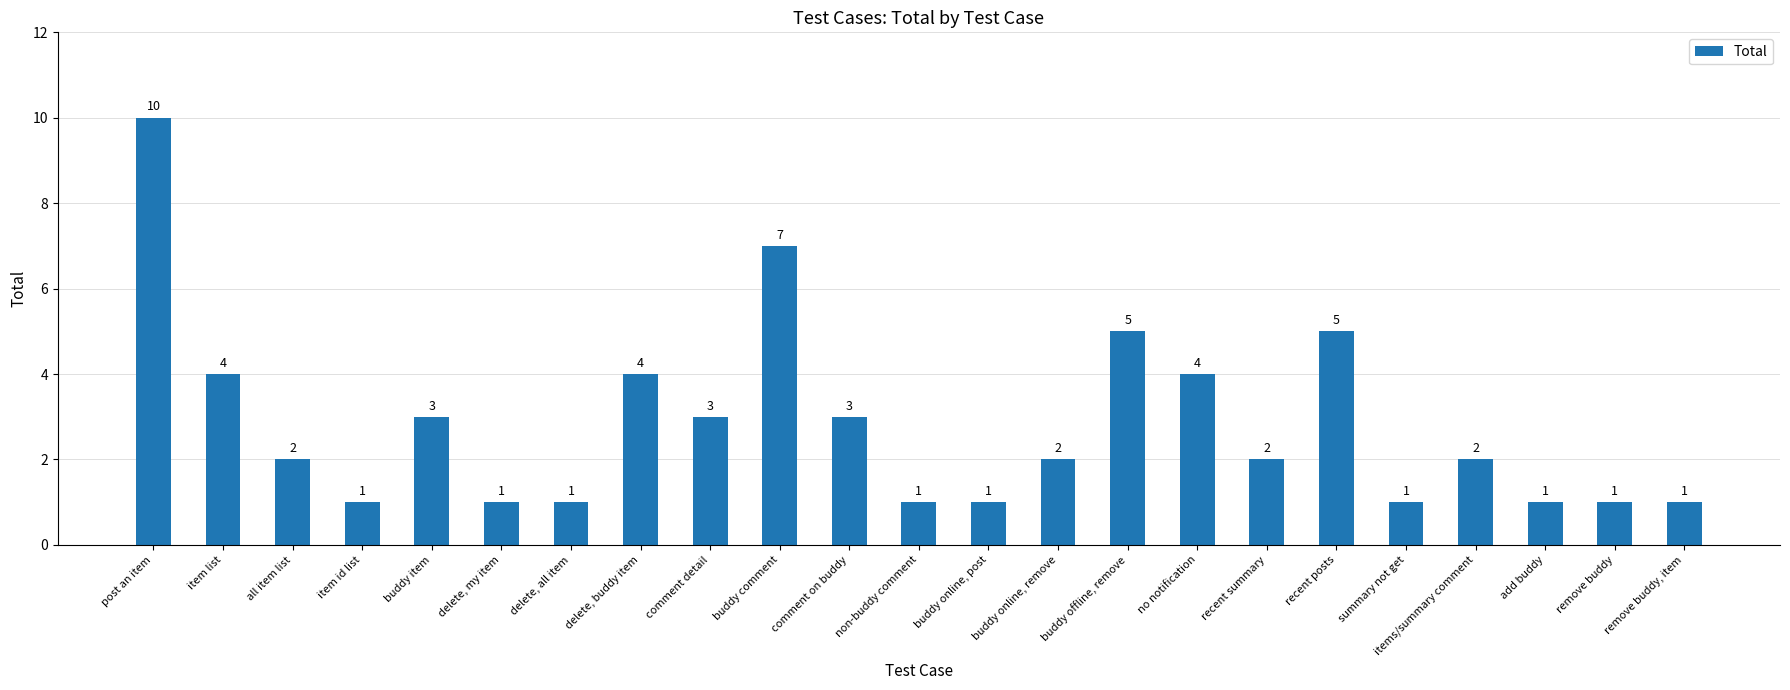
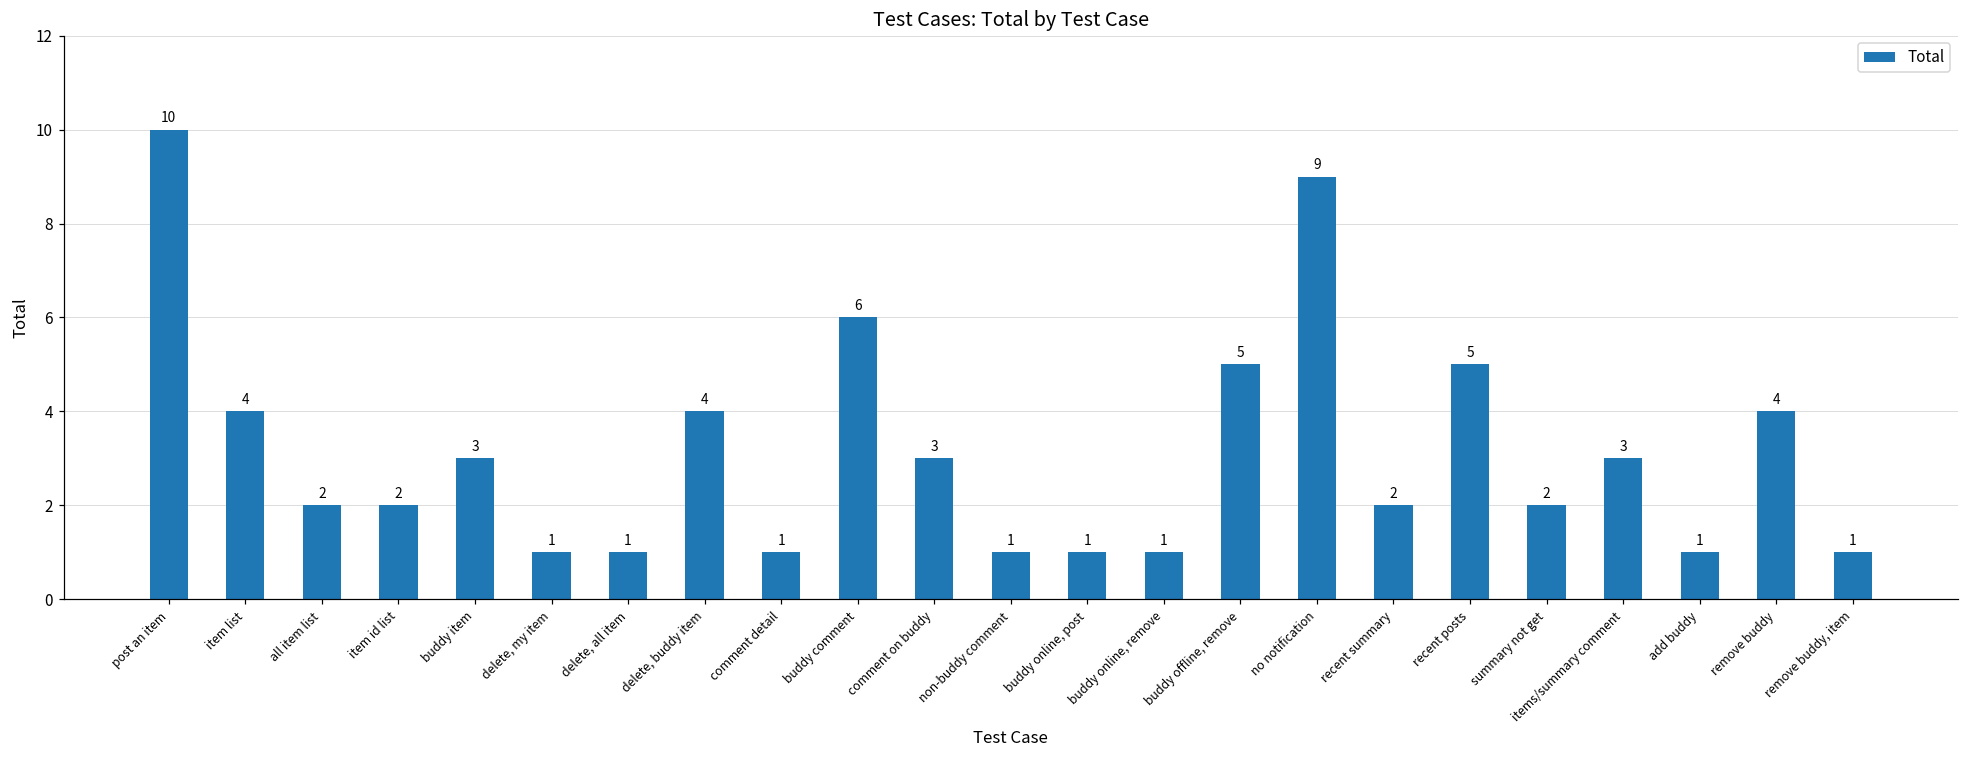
item id list: 1 -> 2
comment detail: 3 -> 1
buddy comment: 7 -> 6
buddy online, remove: 2 -> 1
no notification: 4 -> 9
summary not get: 1 -> 2
items/summary comment: 2 -> 3
remove buddy: 1 -> 4
